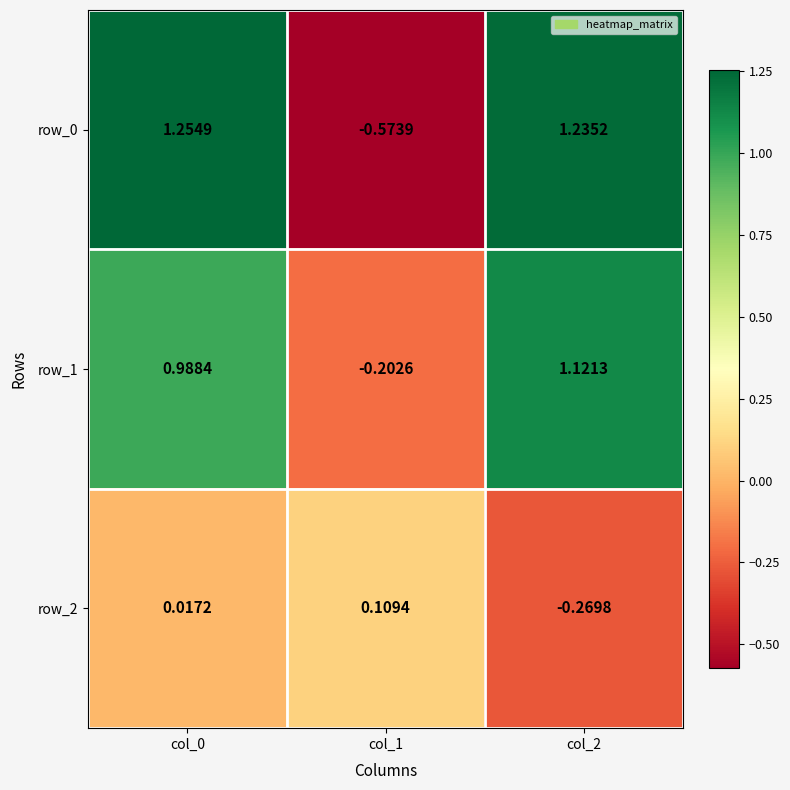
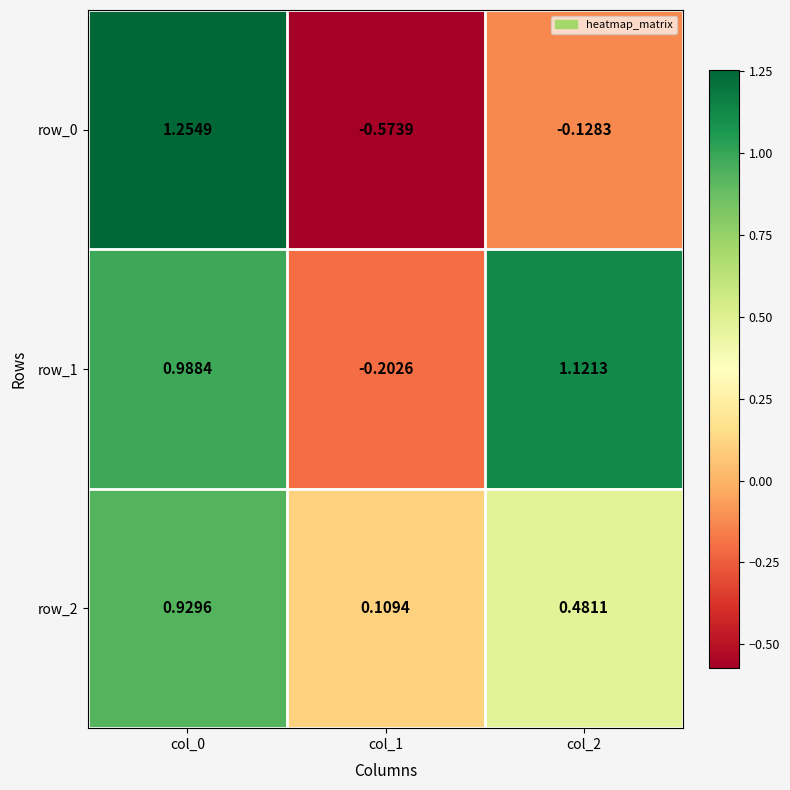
row_0, col_2: 1.2352 -> -0.1283
row_2, col_0: 0.0172 -> 0.9296
row_2, col_2: -0.2698 -> 0.4811
